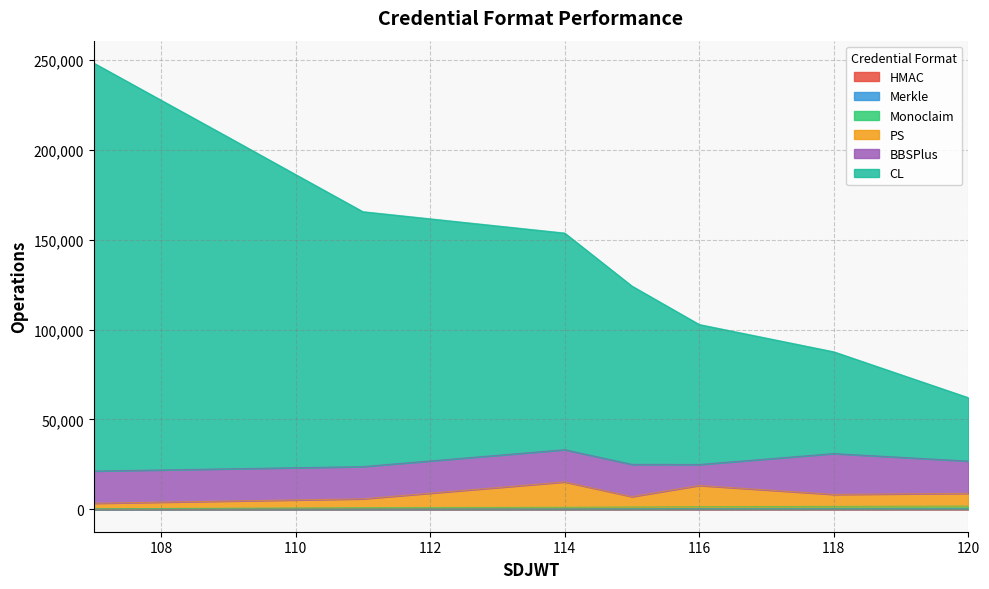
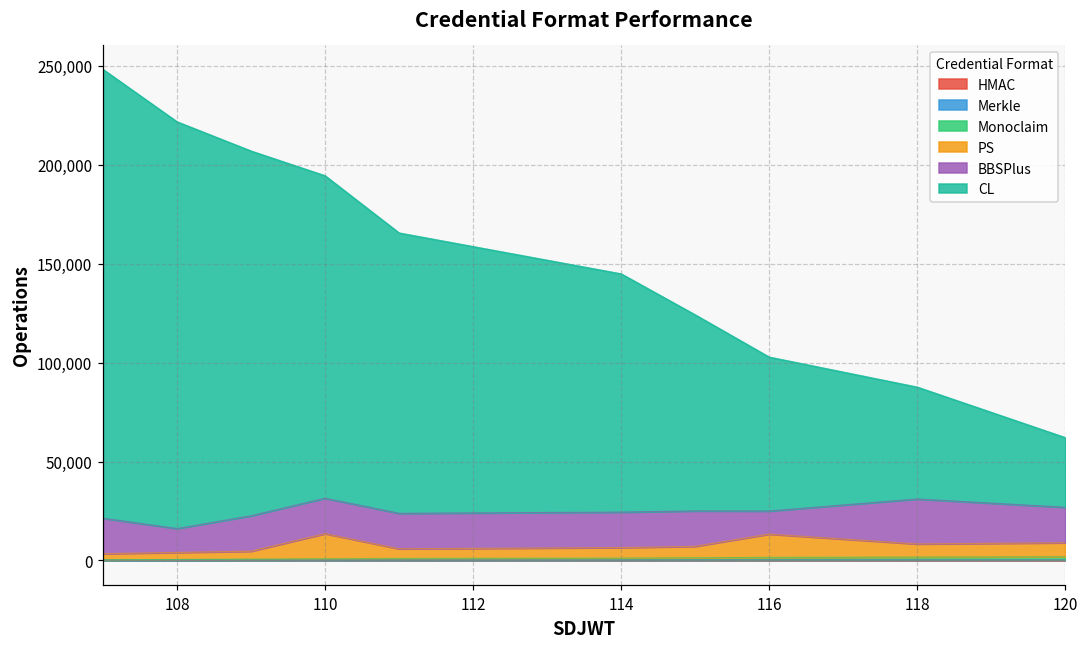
BBSPlus, 108: 18,000 -> 12,000
PS, 110: 4,000 -> 13,000
PS, 114: 14,000 -> 5,000
